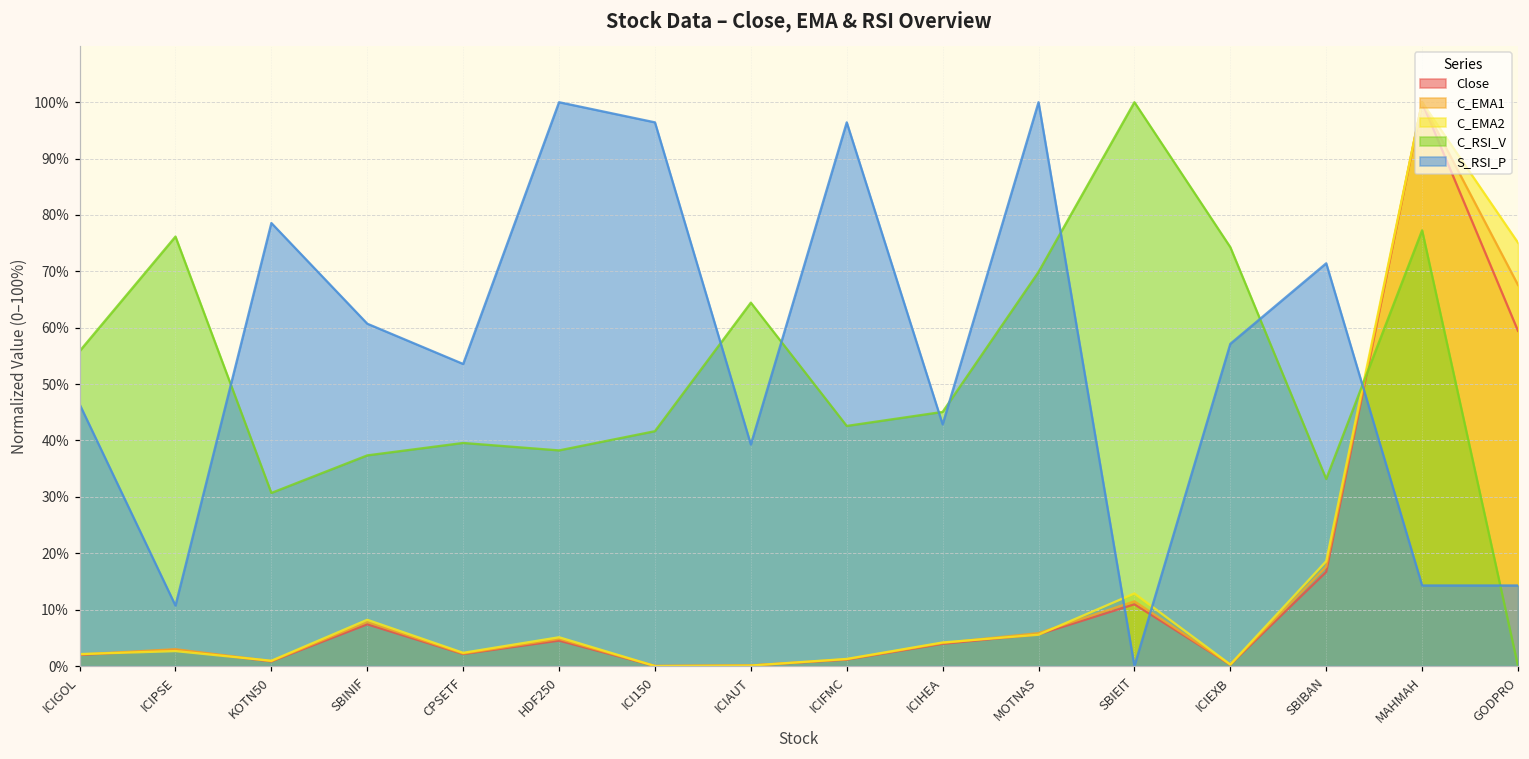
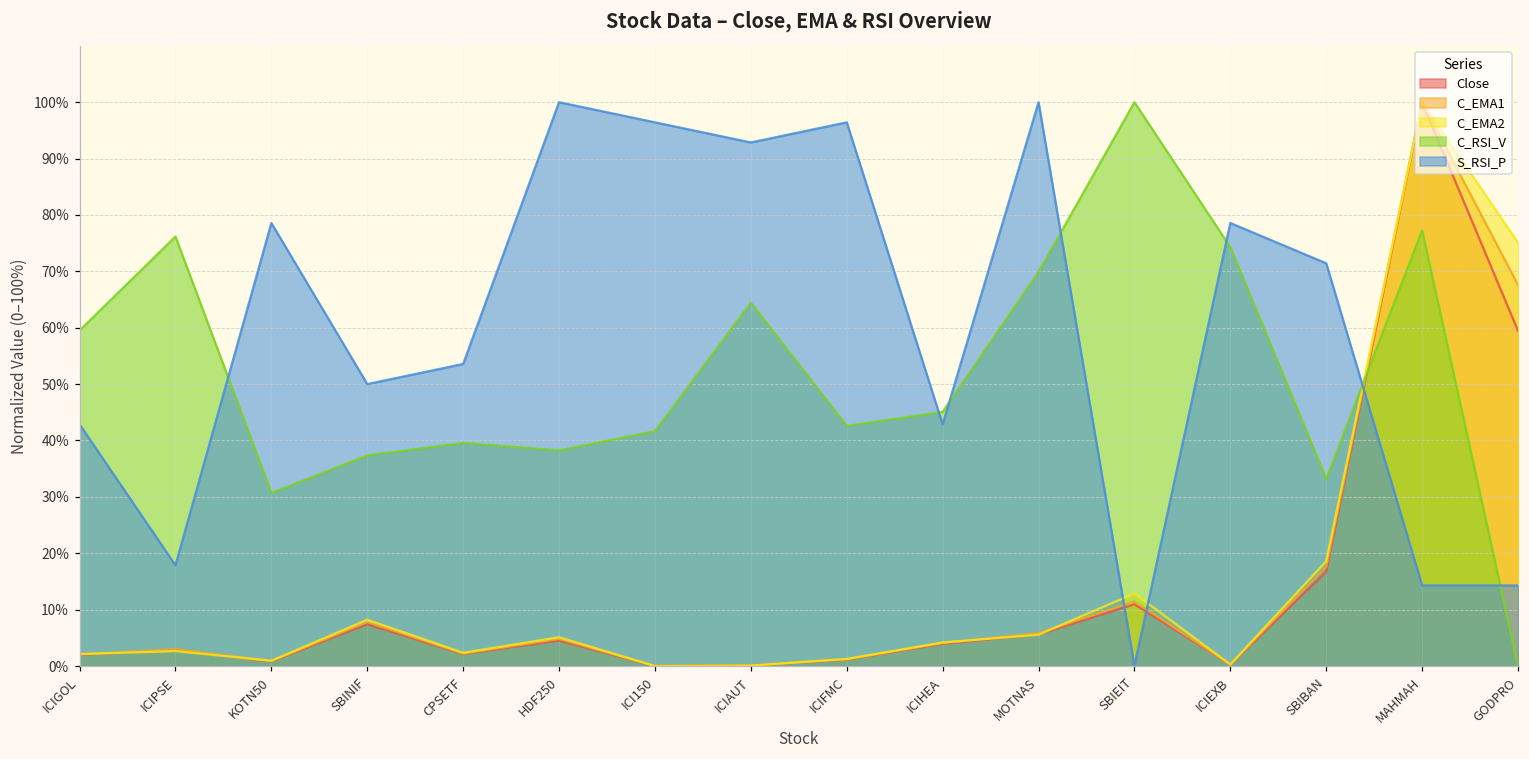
C_RSI_V, ICIGOL: 56% -> 60%
S_RSI_P, ICIGOL: 46% -> 43%
S_RSI_P, ICIPSE: 11% -> 18%
S_RSI_P, SBINIF: 61% -> 50%
S_RSI_P, ICIAUT: 39% -> 93%
S_RSI_P, ICIEXB: 57% -> 79%
